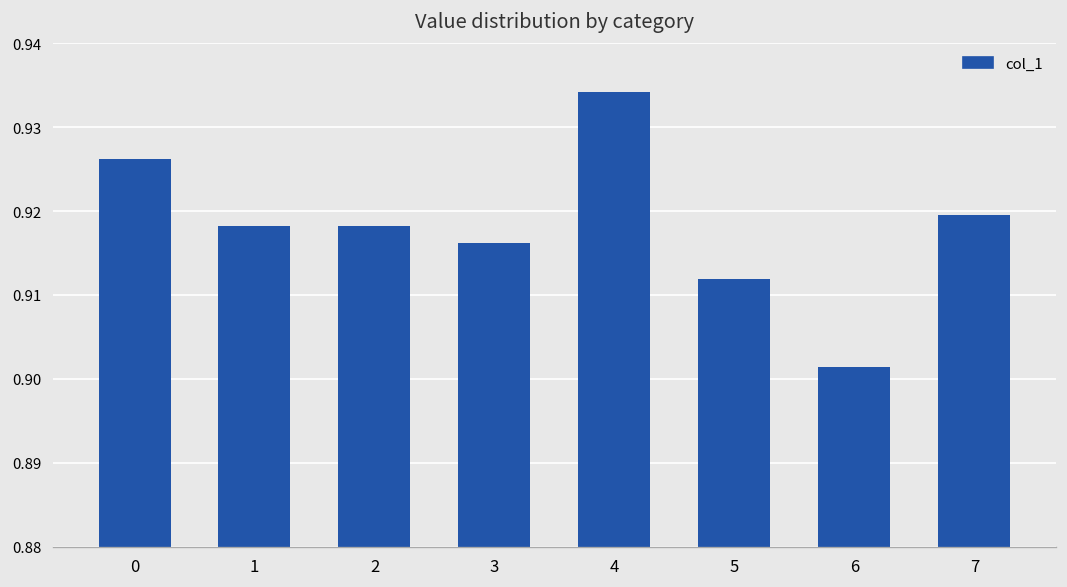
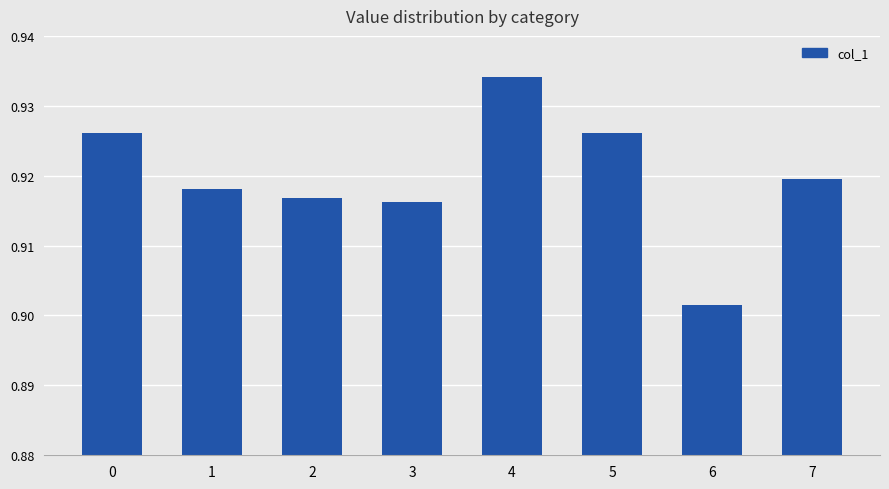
2: 0.918 -> 0.917
5: 0.912 -> 0.926
